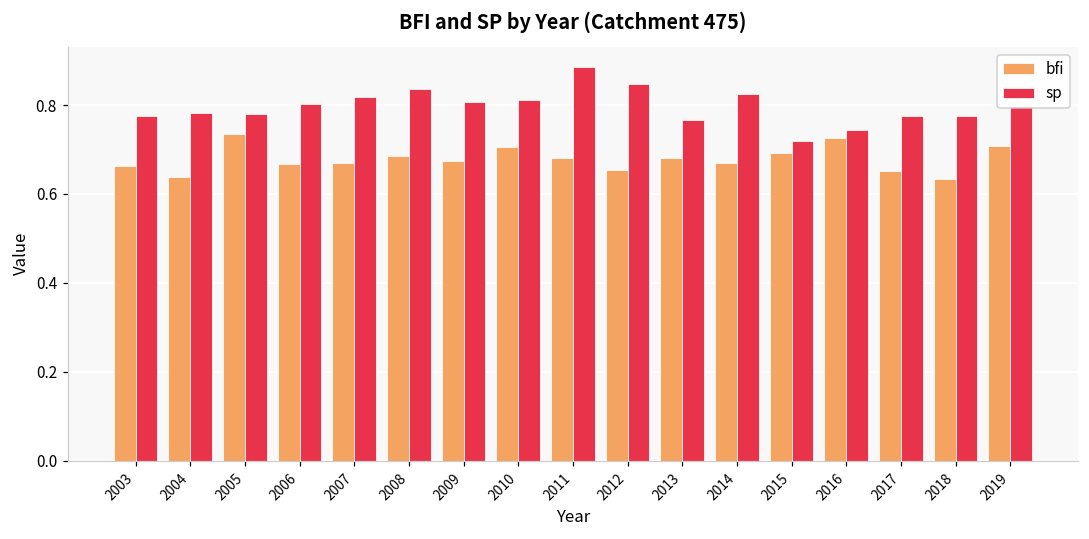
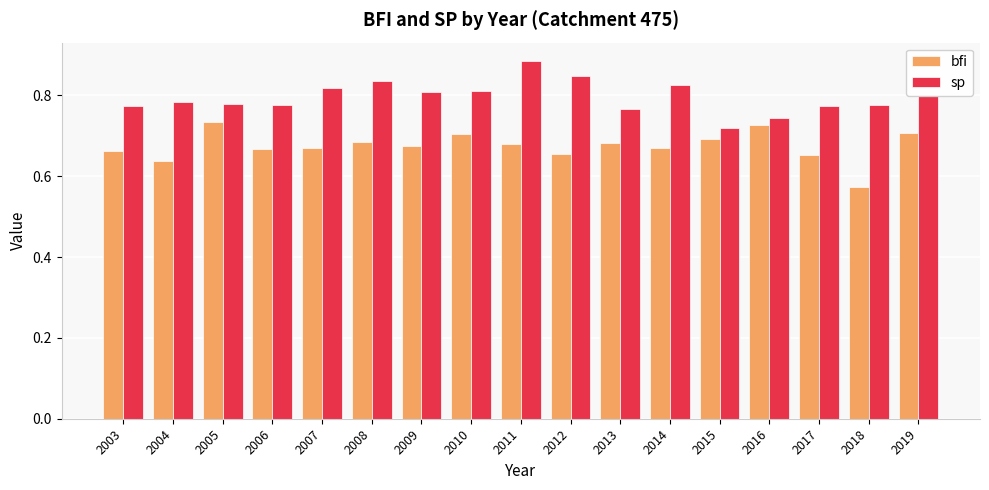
sp, 2006: 0.80 -> 0.78
bfi, 2018: 0.63 -> 0.57
